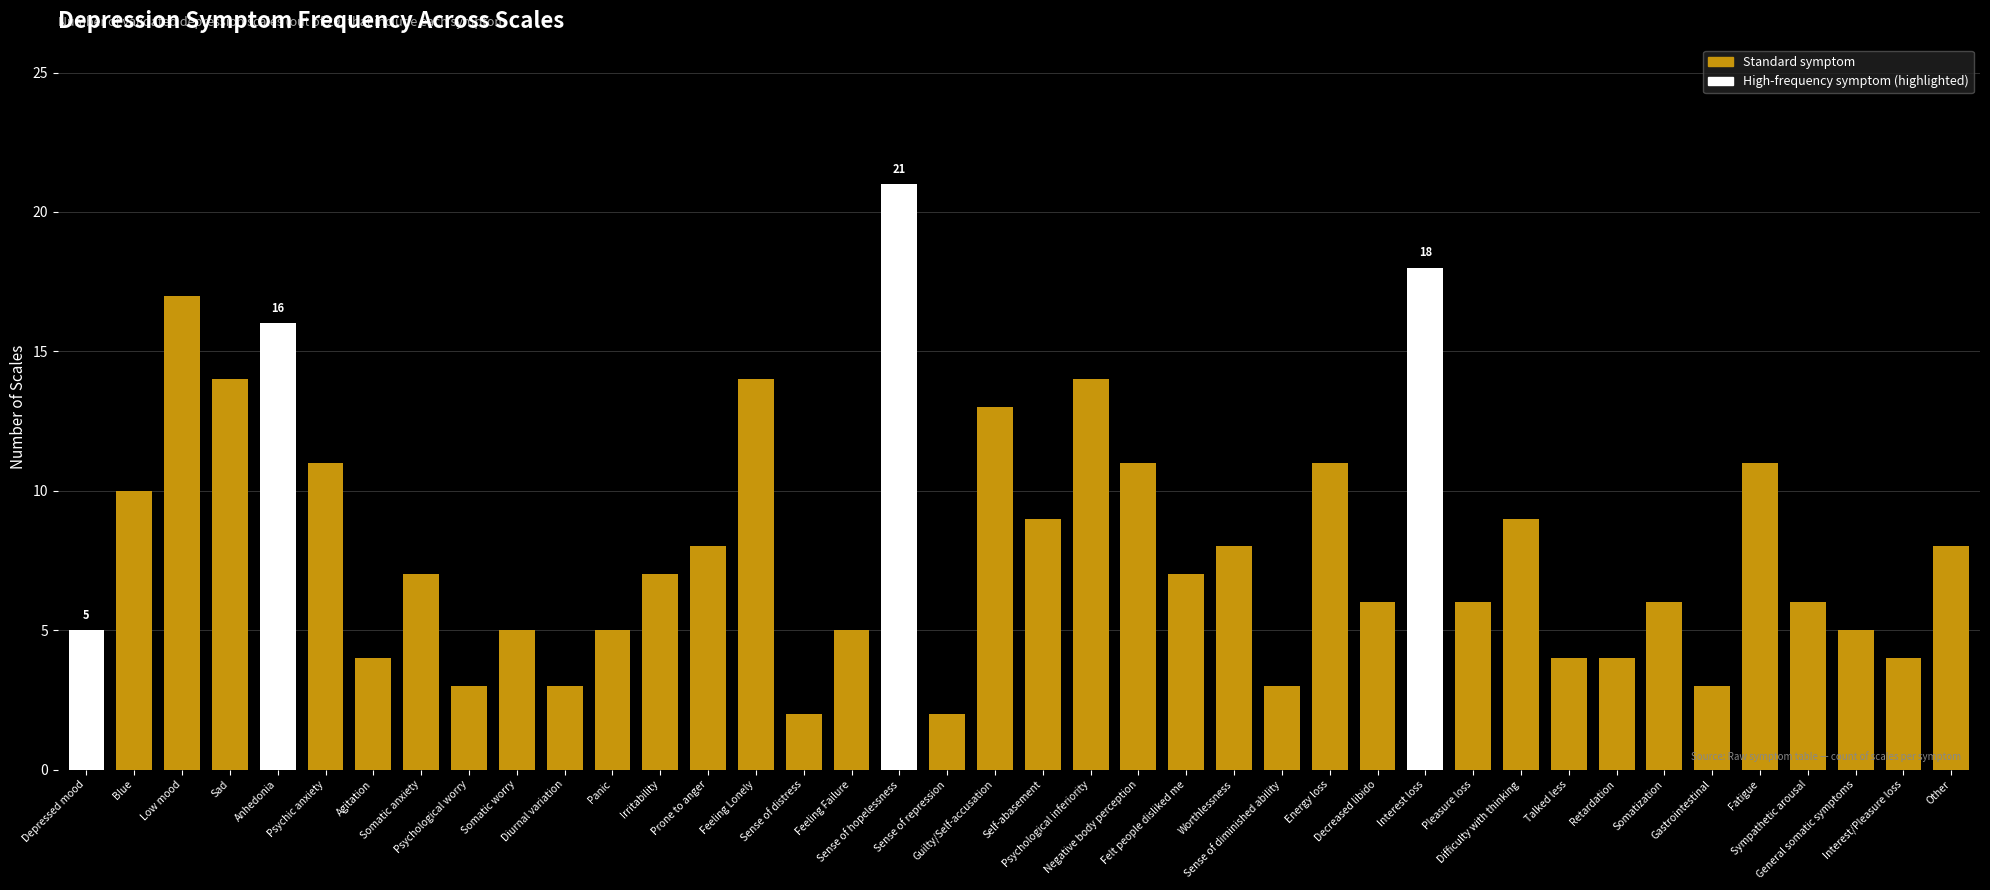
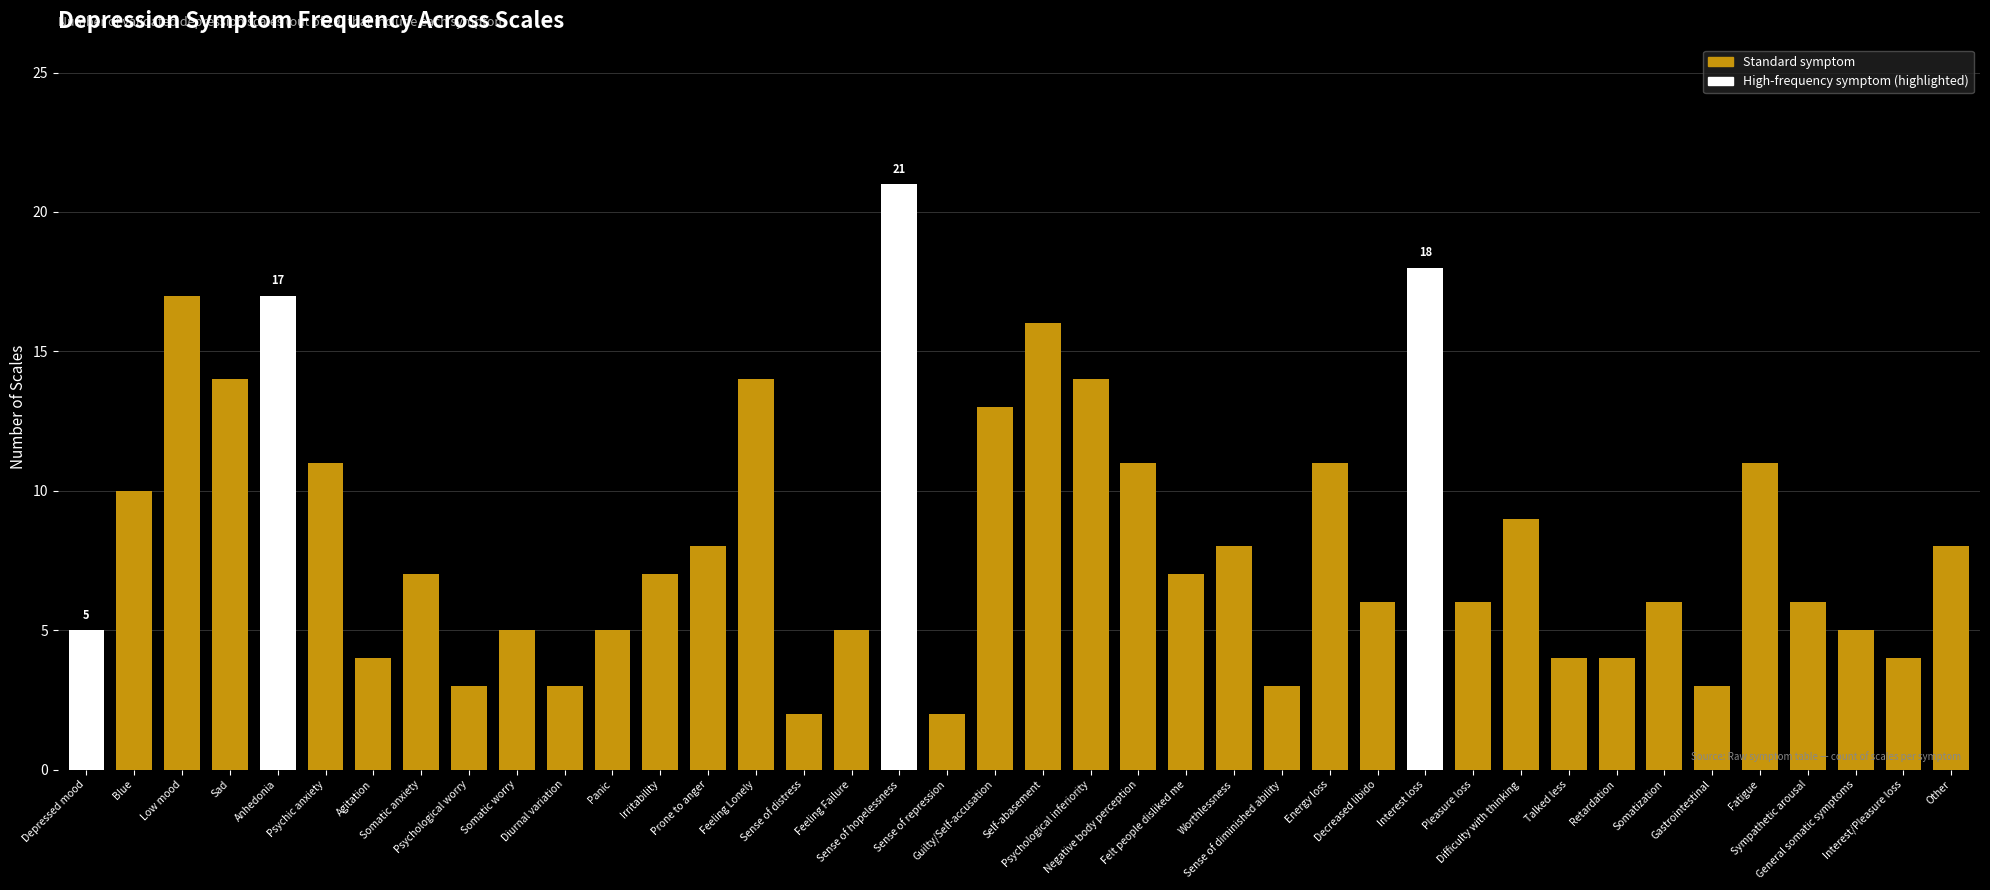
Anhedonia: 16 -> 17
Self-abasement: 9 -> 16
